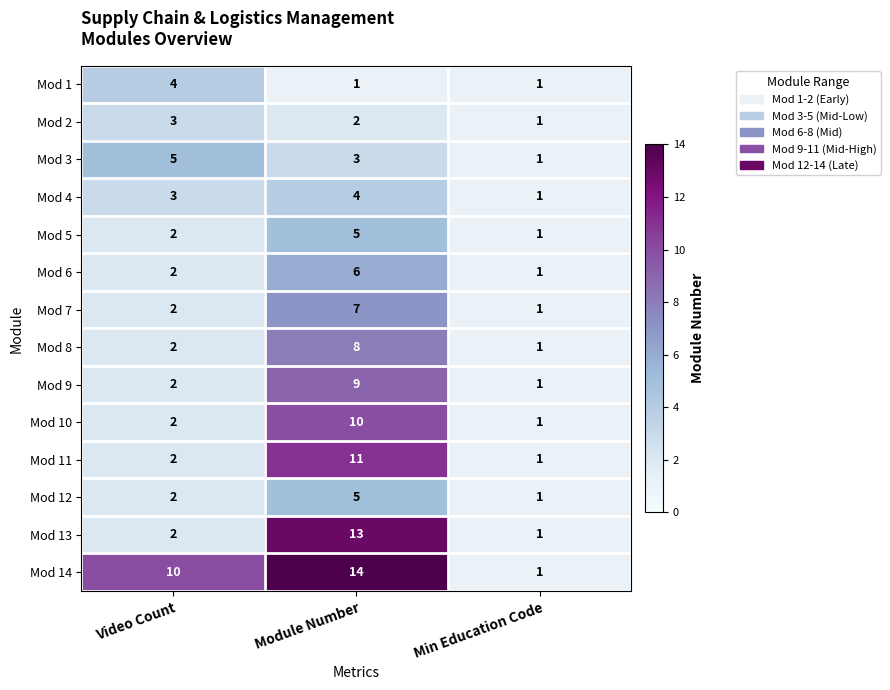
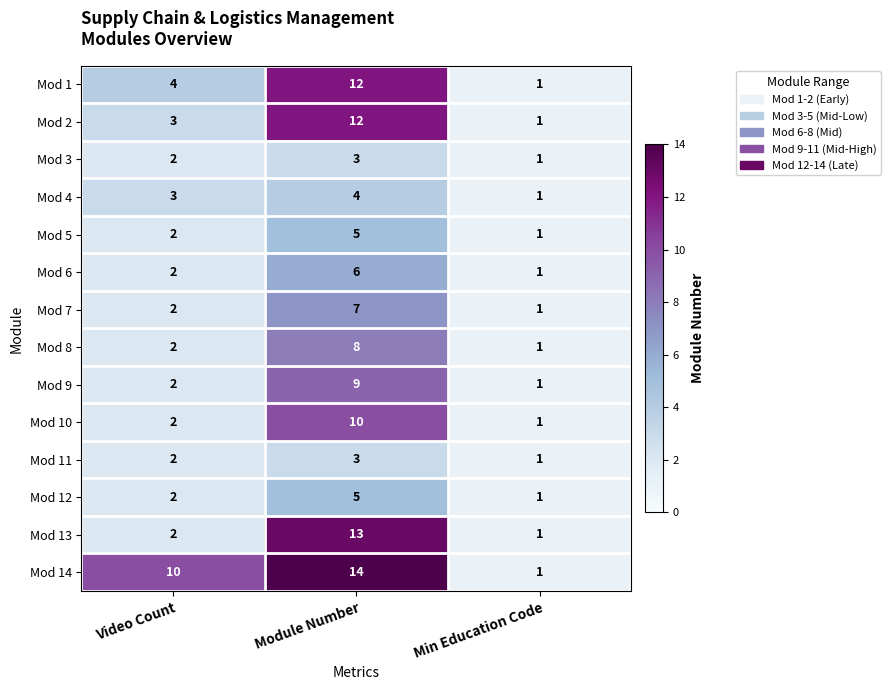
Mod 1, Module Number: 1 -> 12
Mod 2, Module Number: 2 -> 12
Mod 3, Video Count: 5 -> 2
Mod 11, Module Number: 11 -> 3
